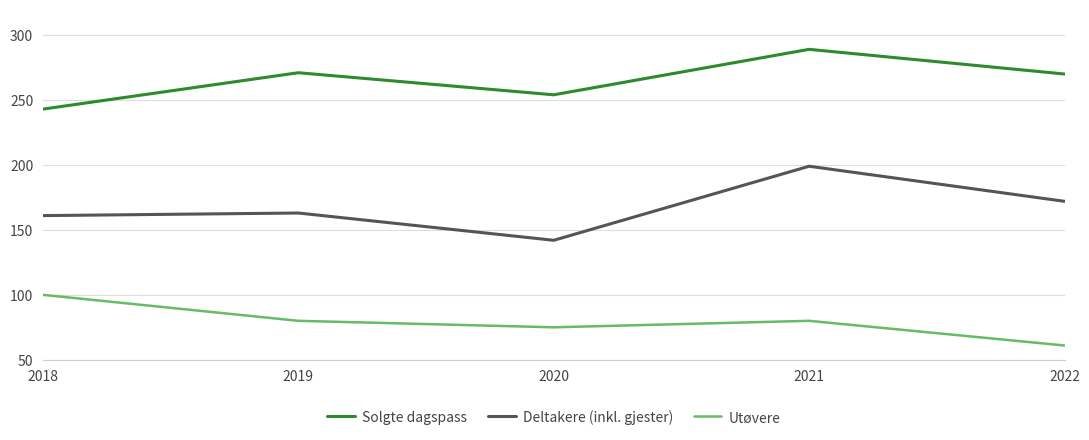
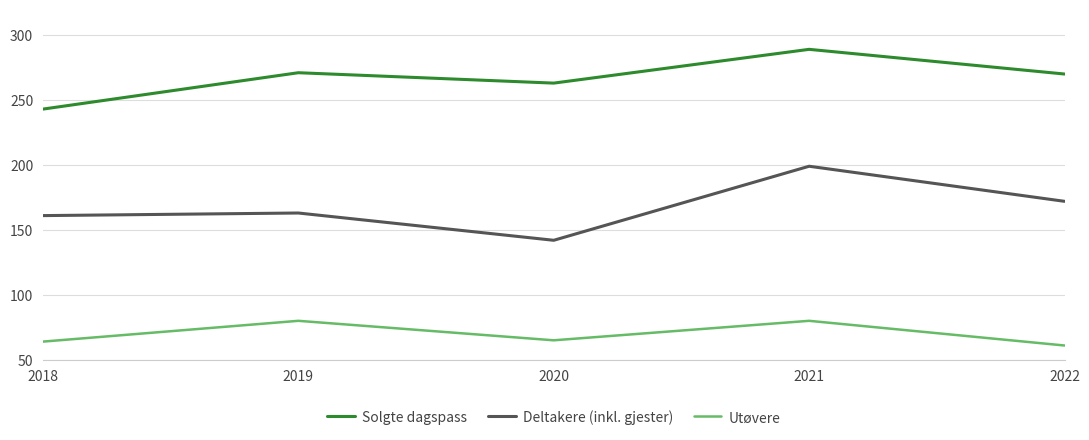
Utøvere, 2018: 100 -> 64
Solgte dagspass, 2020: 254 -> 263
Utøvere, 2020: 75 -> 65
